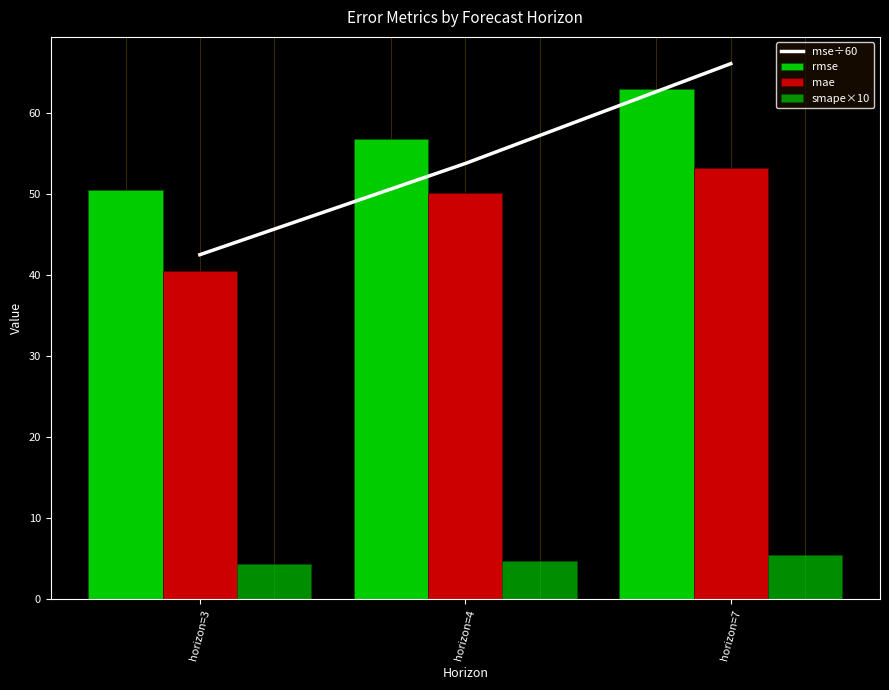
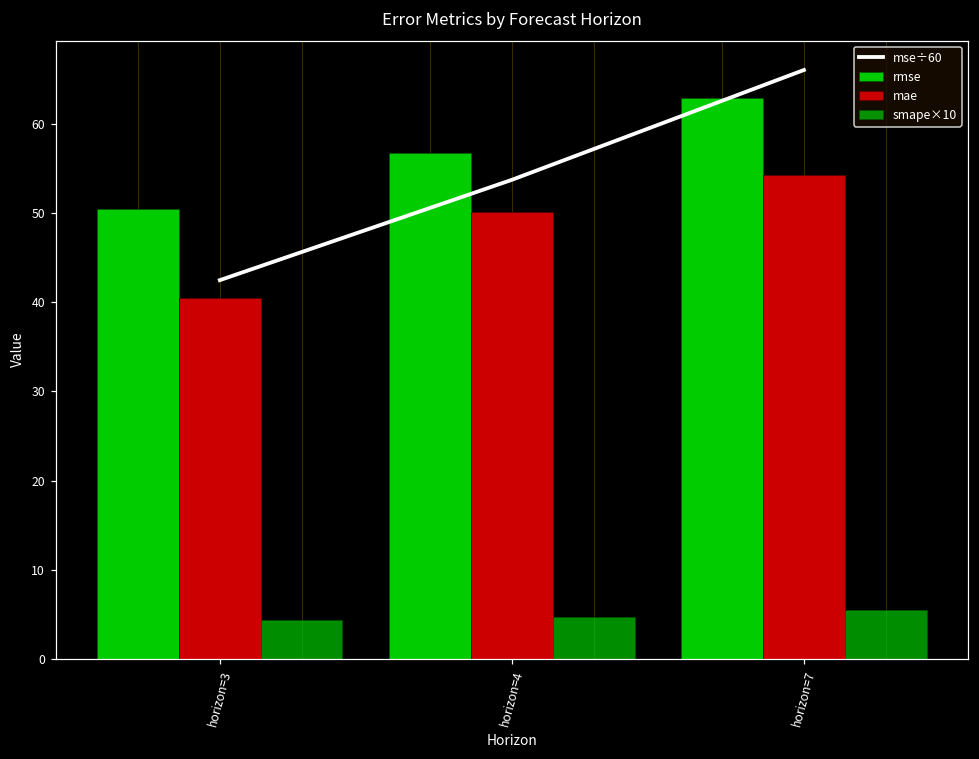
mae, horizon=7: 53 -> 54
